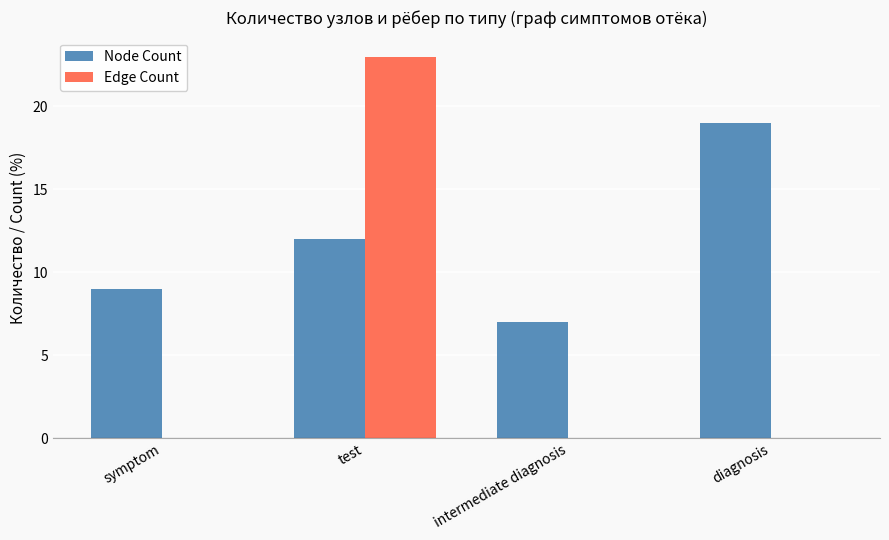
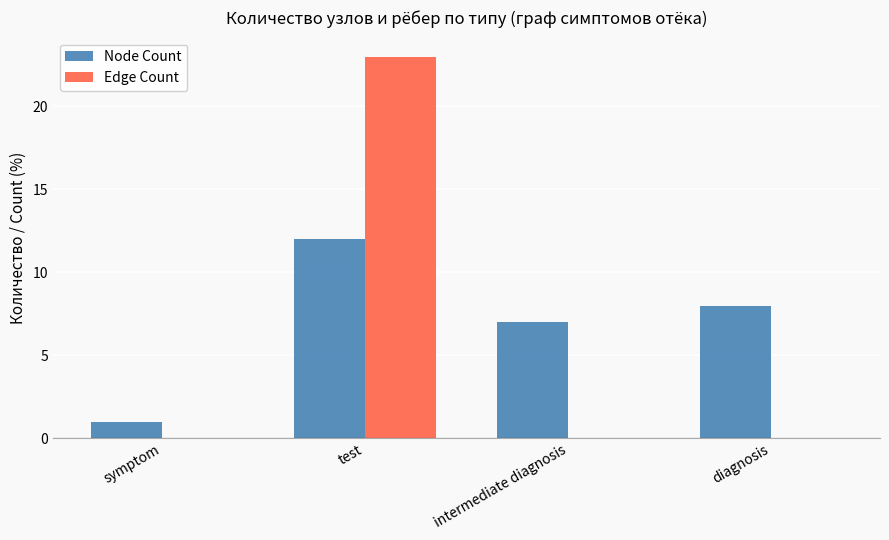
Node Count, symptom: 9 -> 1
Node Count, diagnosis: 19 -> 8
